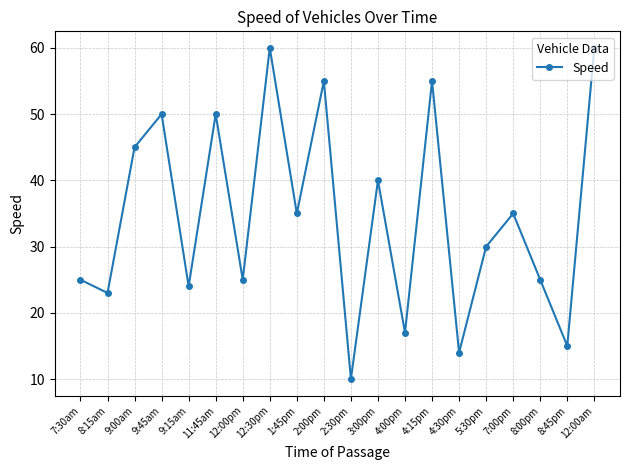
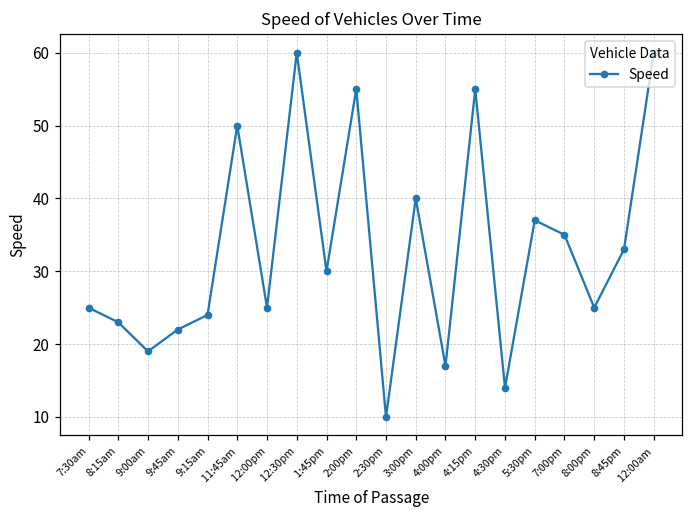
9:00am: 45 -> 19
9:45am: 50 -> 22
1:45pm: 35 -> 30
5:30pm: 30 -> 37
8:45pm: 15 -> 33
